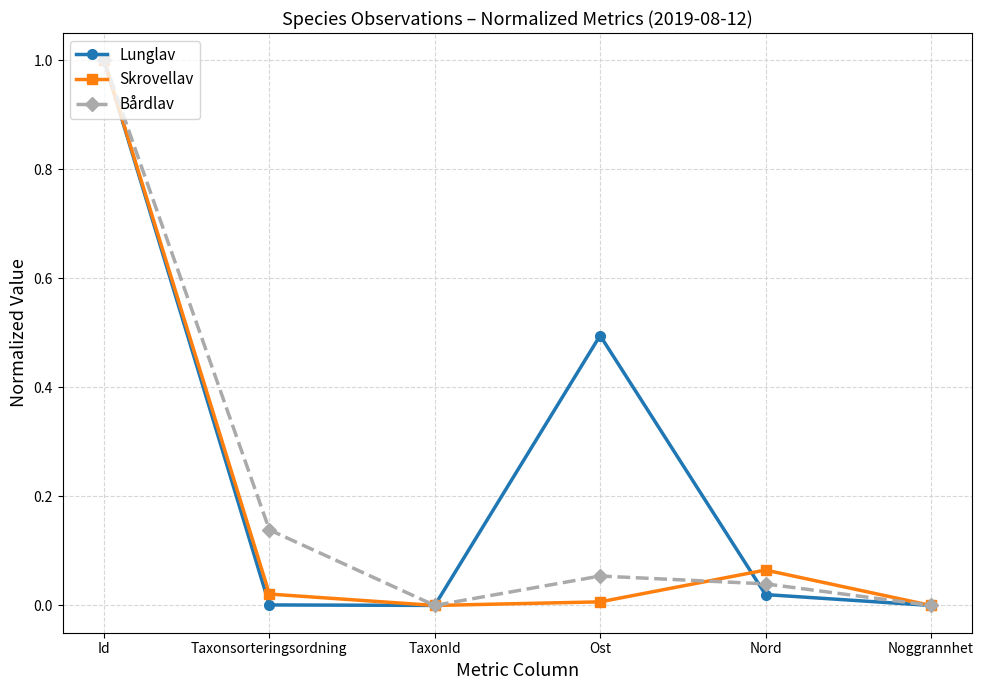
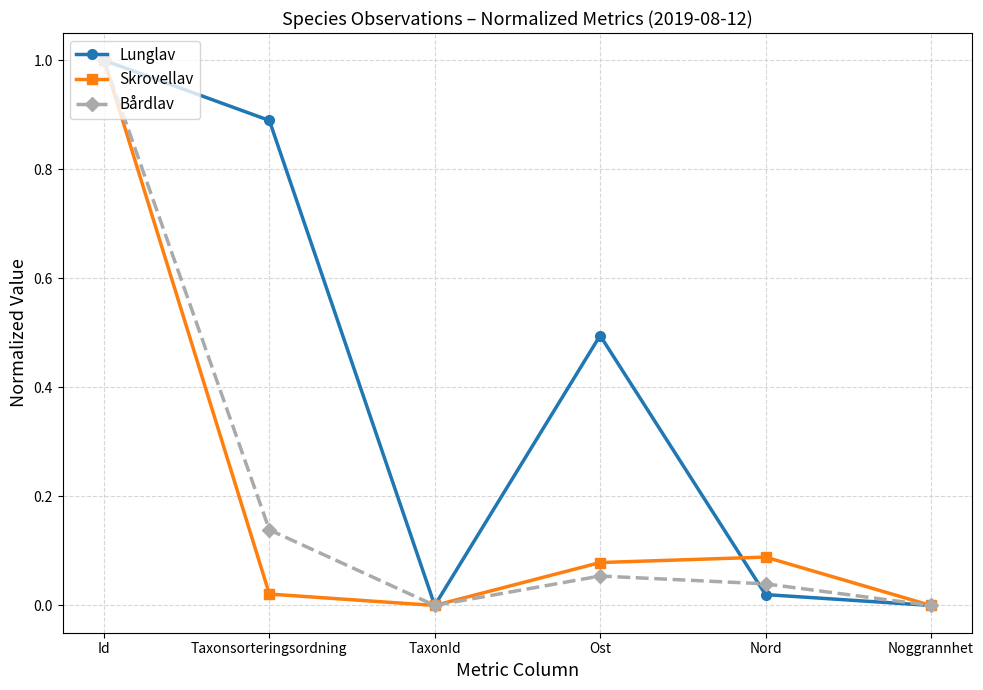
Lunglav, Taxonsorteringsordning: 0.00 -> 0.89
Skrovellav, Ost: 0.01 -> 0.08
Skrovellav, Nord: 0.06 -> 0.09
